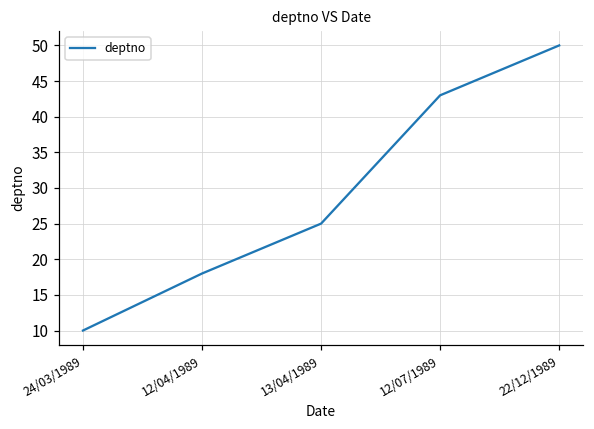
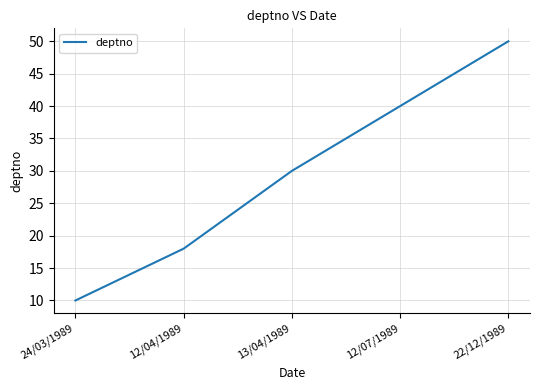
13/04/1989: 25 -> 30
12/07/1989: 43 -> 40
